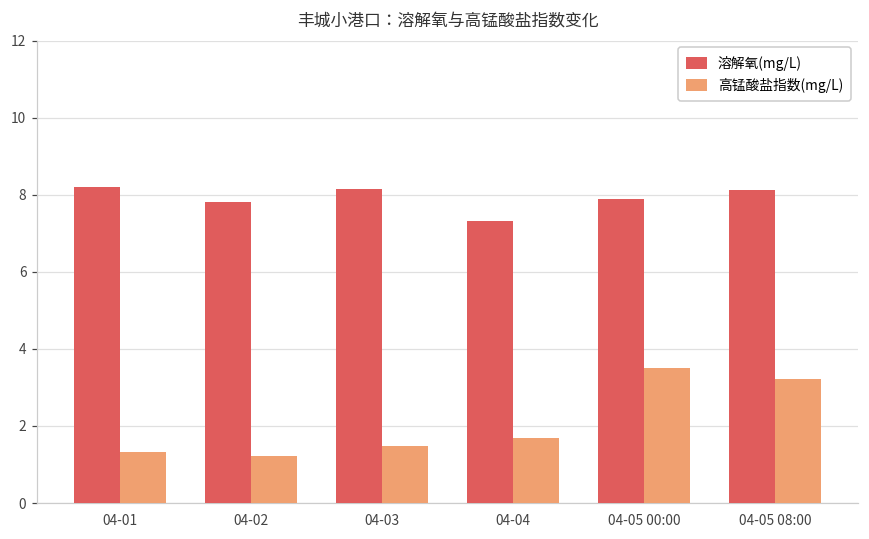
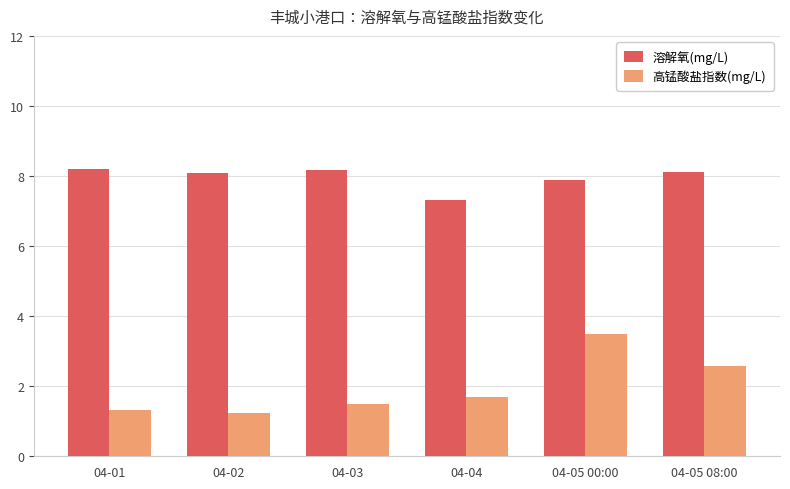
溶解氧(mg/L), 04-02: 7.8 -> 8.1
高锰酸盐指数(mg/L), 04-05 08:00: 3.2 -> 2.6
